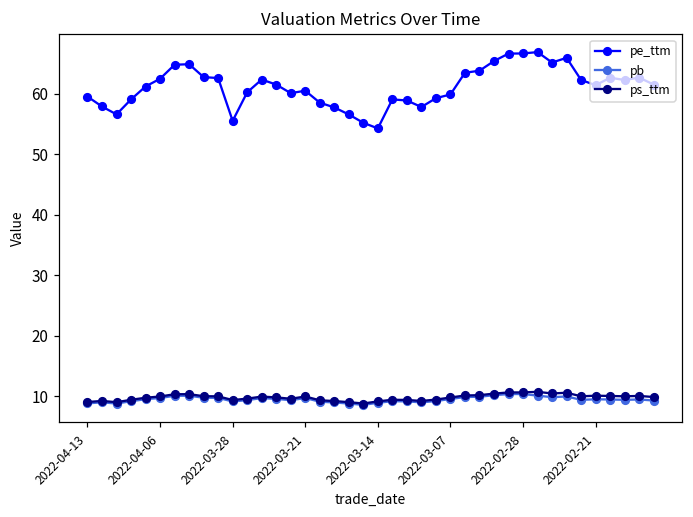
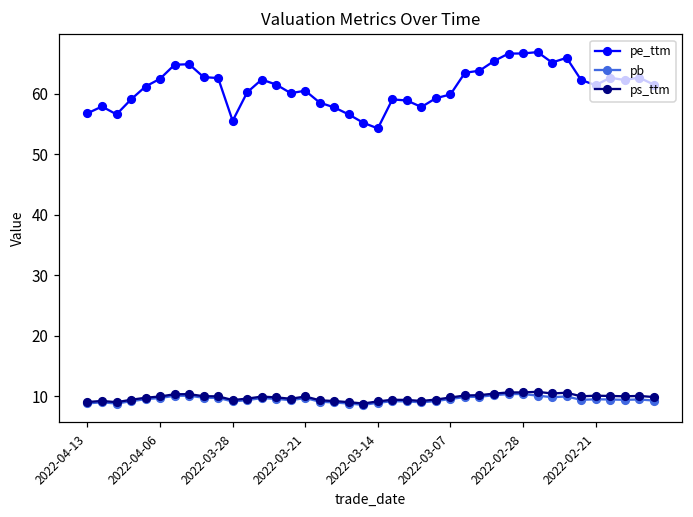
pe_ttm, 2022-04-13: 60 -> 57
